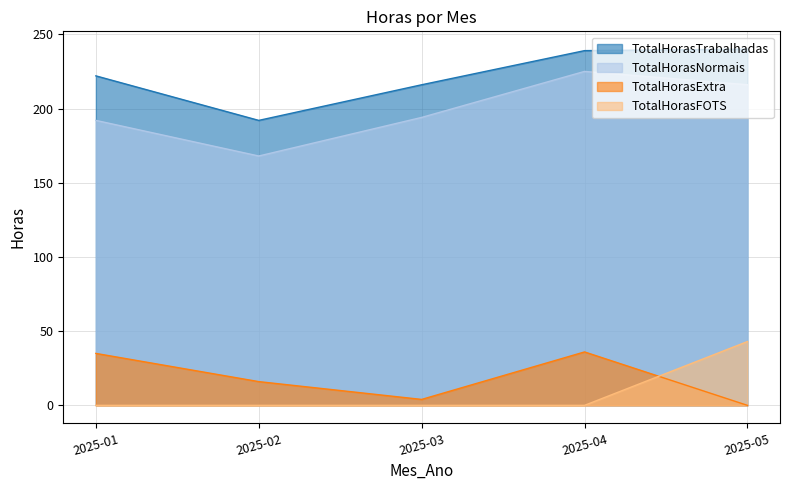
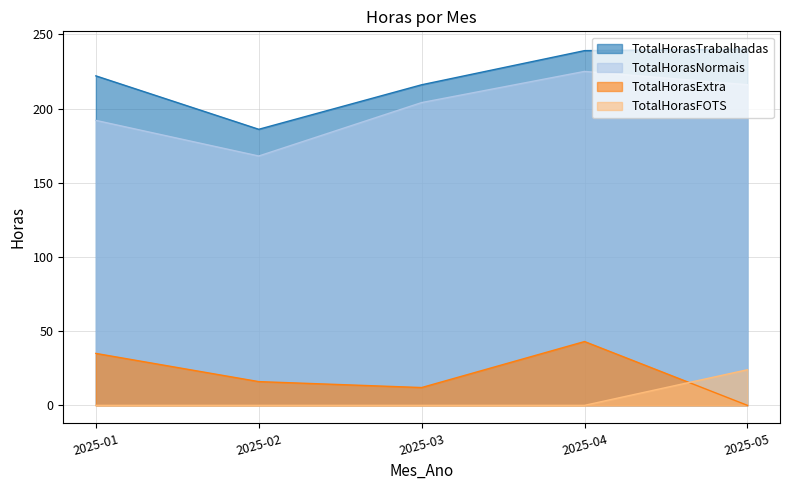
TotalHorasTrabalhadas, 2025-02: 192 -> 186
TotalHorasNormais, 2025-03: 194 -> 204
TotalHorasExtra, 2025-03: 4 -> 12
TotalHorasExtra, 2025-04: 36 -> 43
TotalHorasFOTS, 2025-05: 43 -> 24
